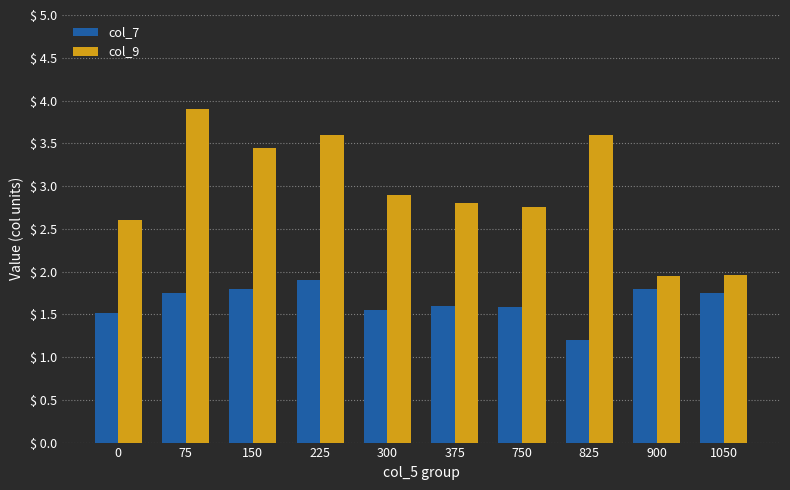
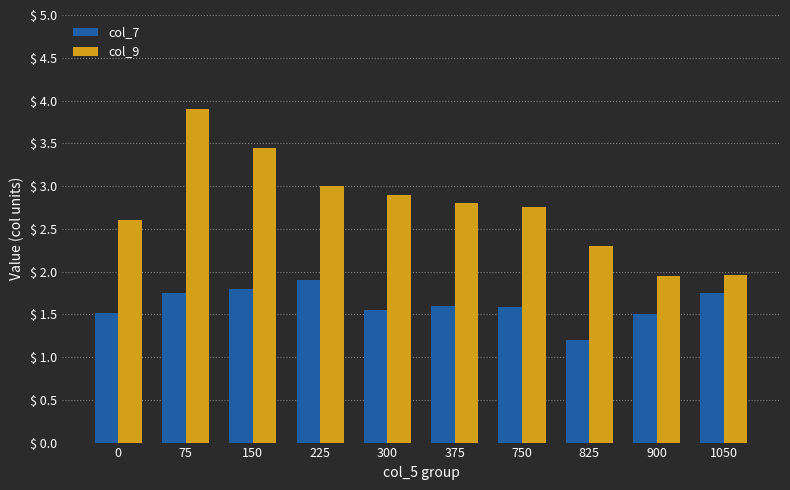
col_9, 225: $ 3.6 -> $ 3.0
col_9, 825: $ 3.6 -> $ 2.3
col_7, 900: $ 1.8 -> $ 1.5
